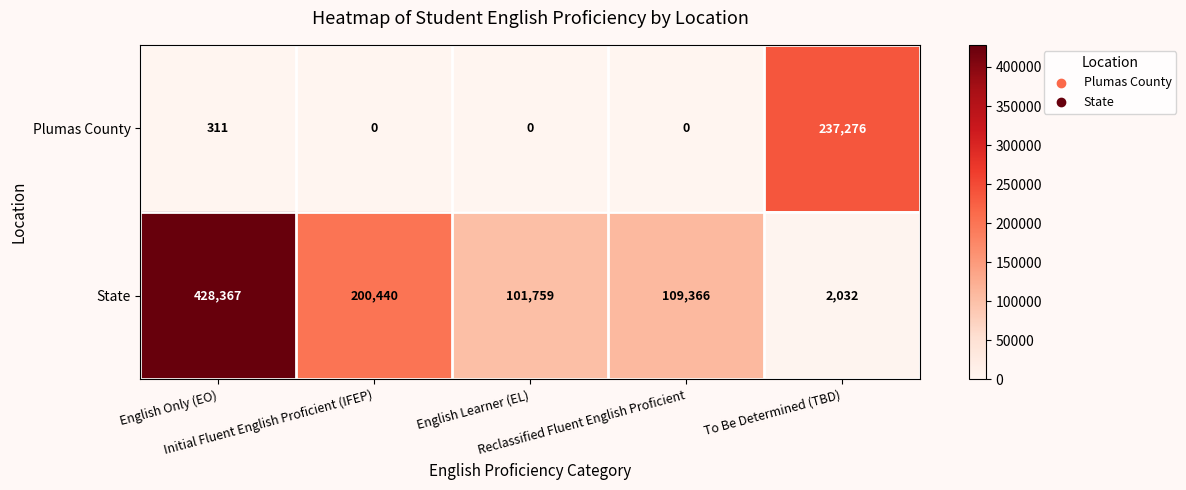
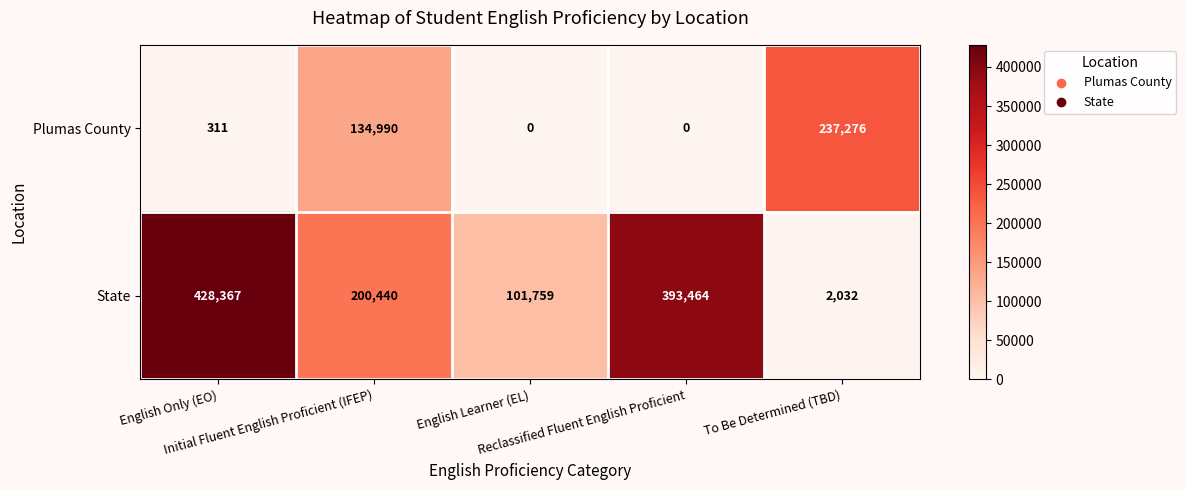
Plumas County, Initial Fluent English Proficient (IFEP): 0 -> 134,990
State, Reclassified Fluent English Proficient: 109,366 -> 393,464
